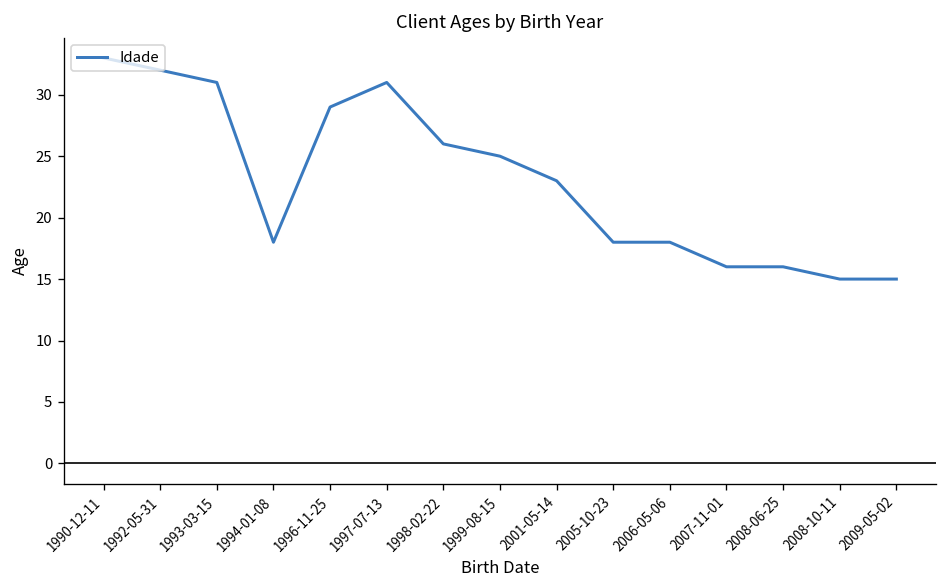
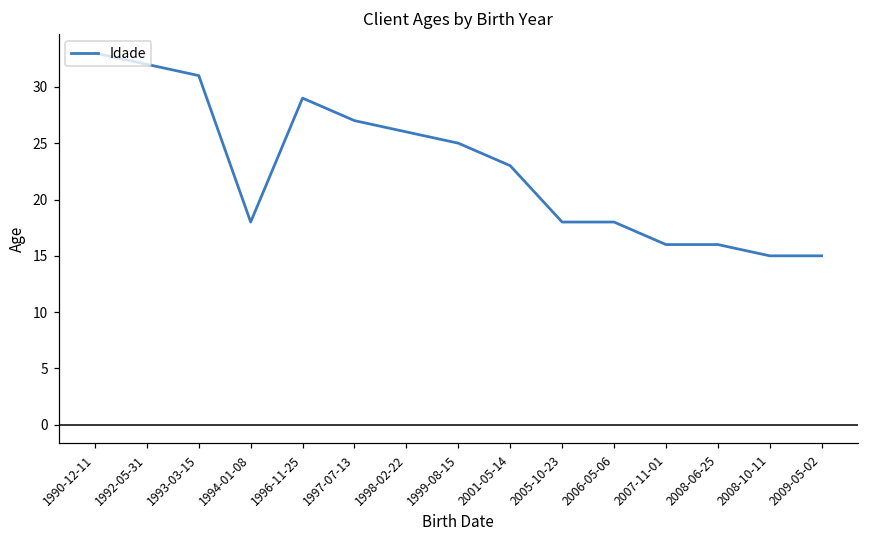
1997-07-13: 31 -> 27
